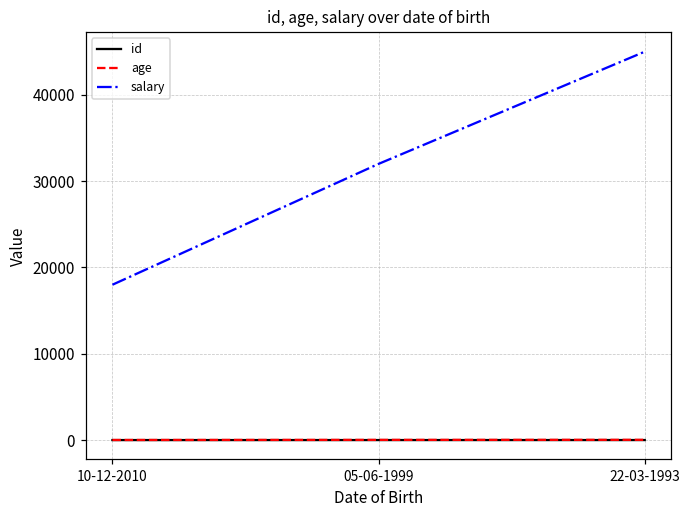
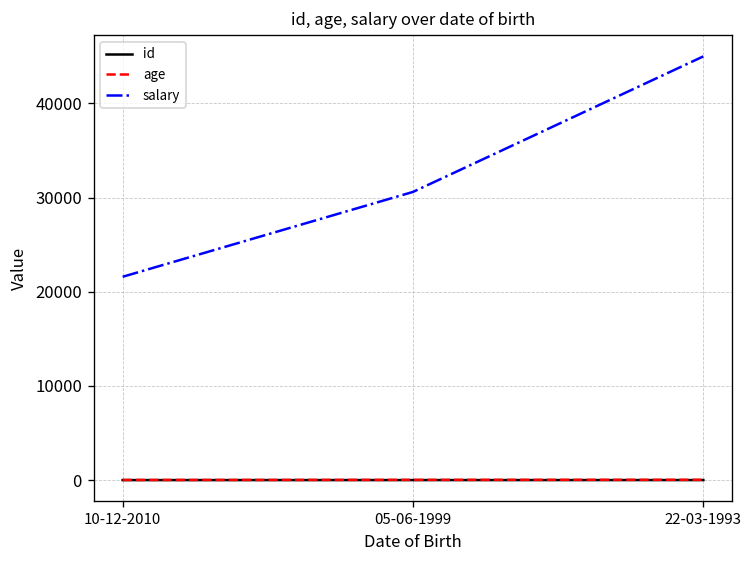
salary, 10-12-2010: 18000 -> 22000
salary, 05-06-1999: 32000 -> 31000
